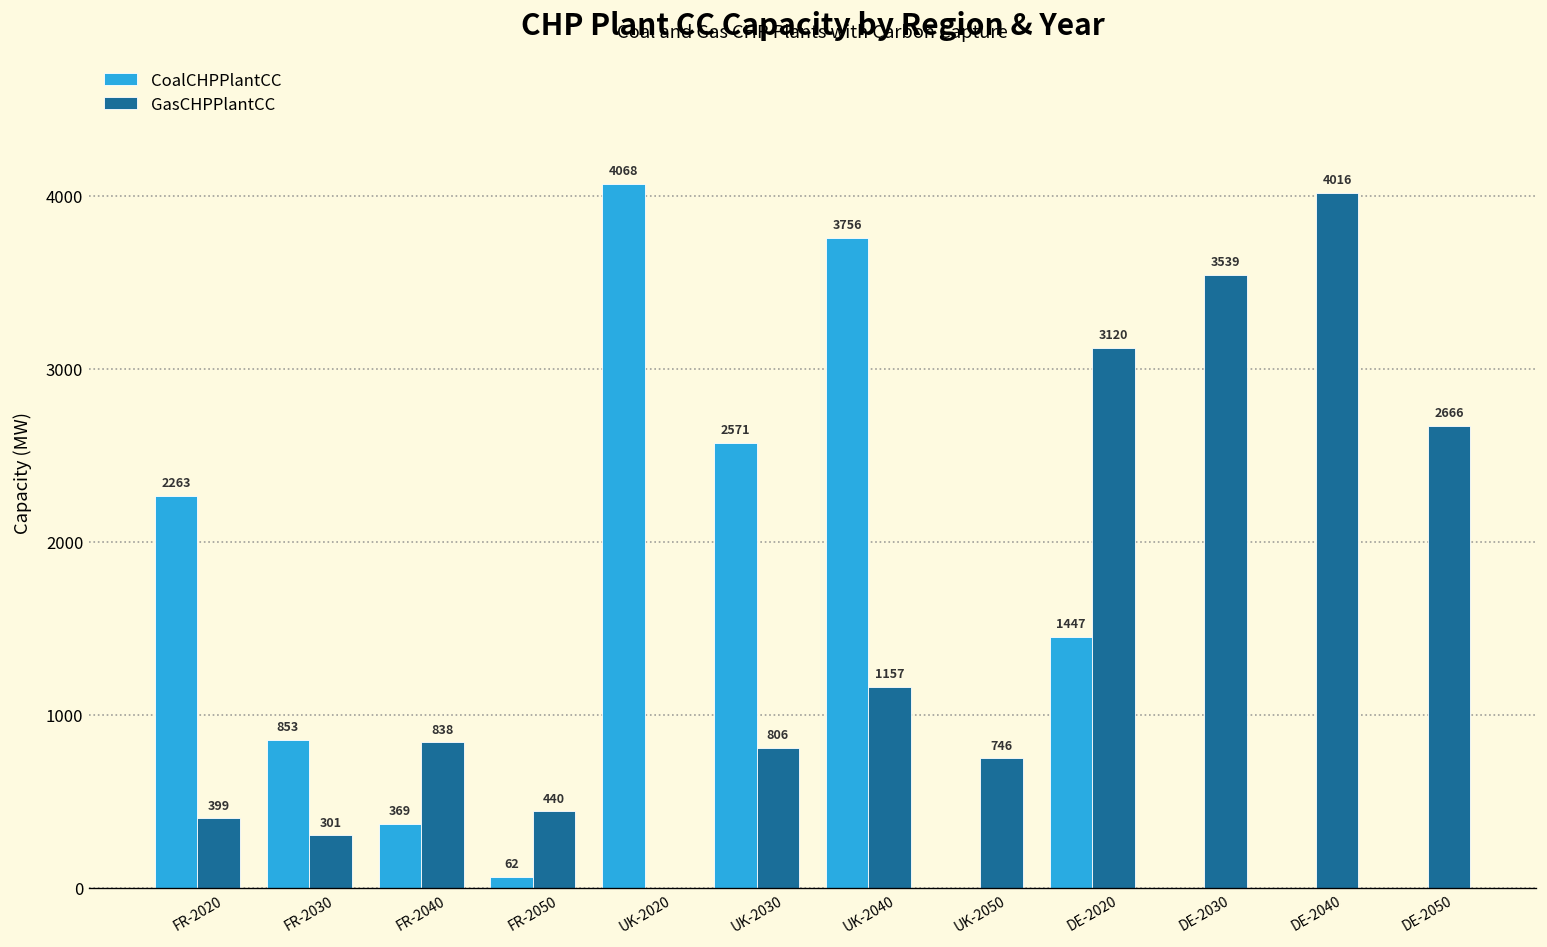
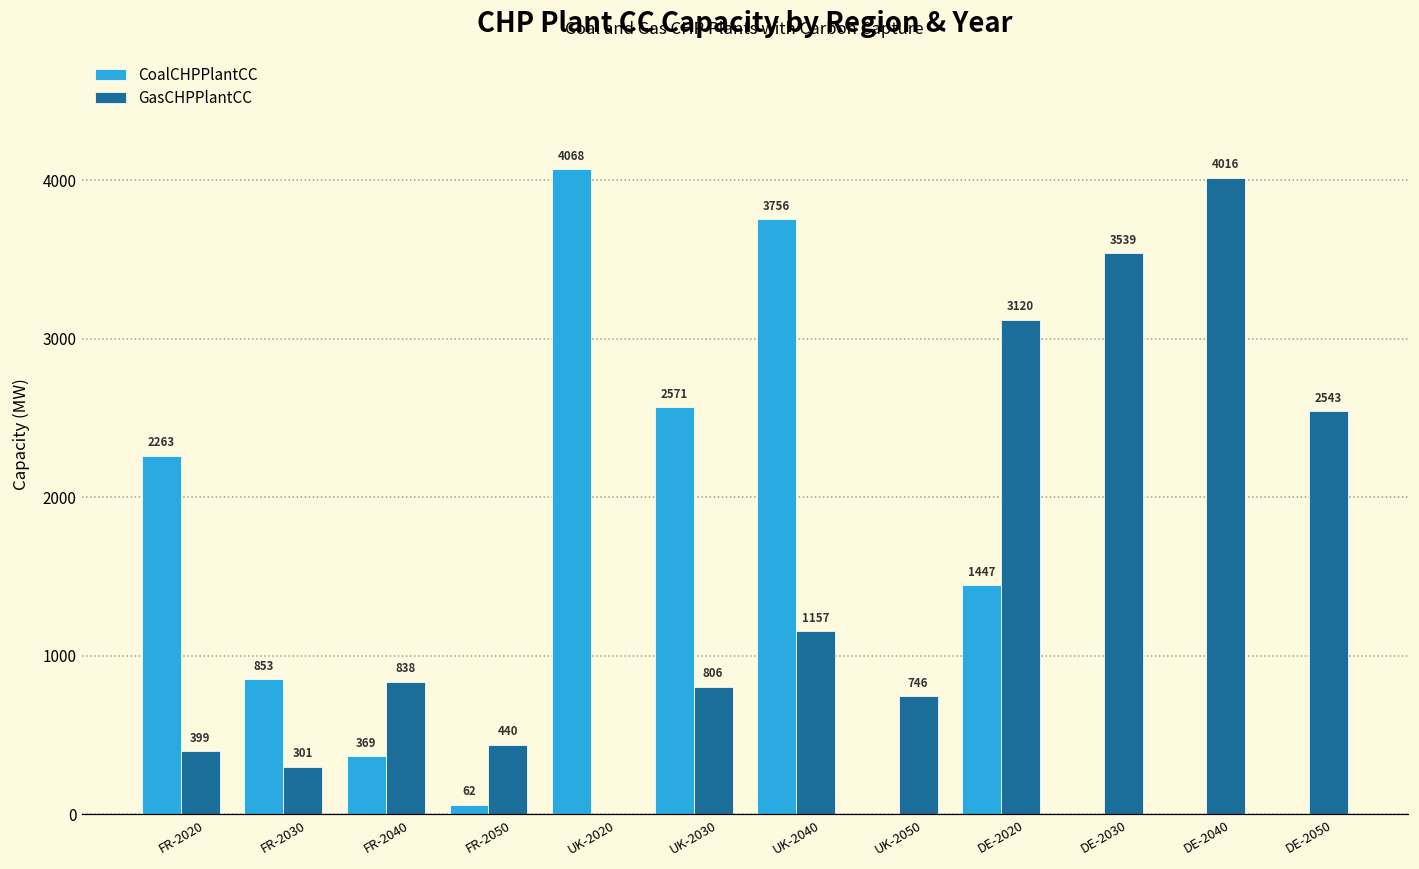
GasCHPPlantCC, DE-2050: 2666 -> 2543
